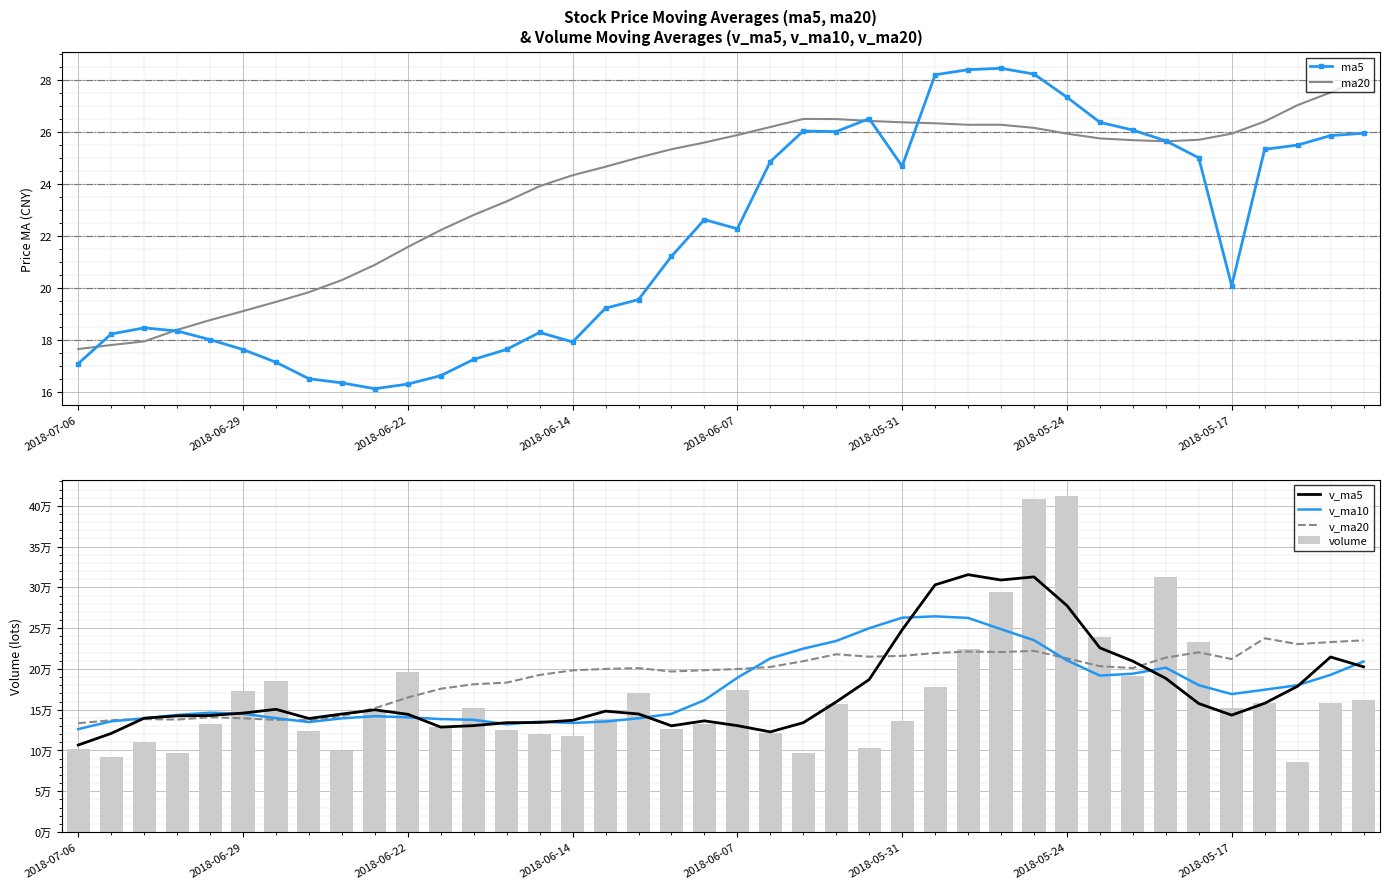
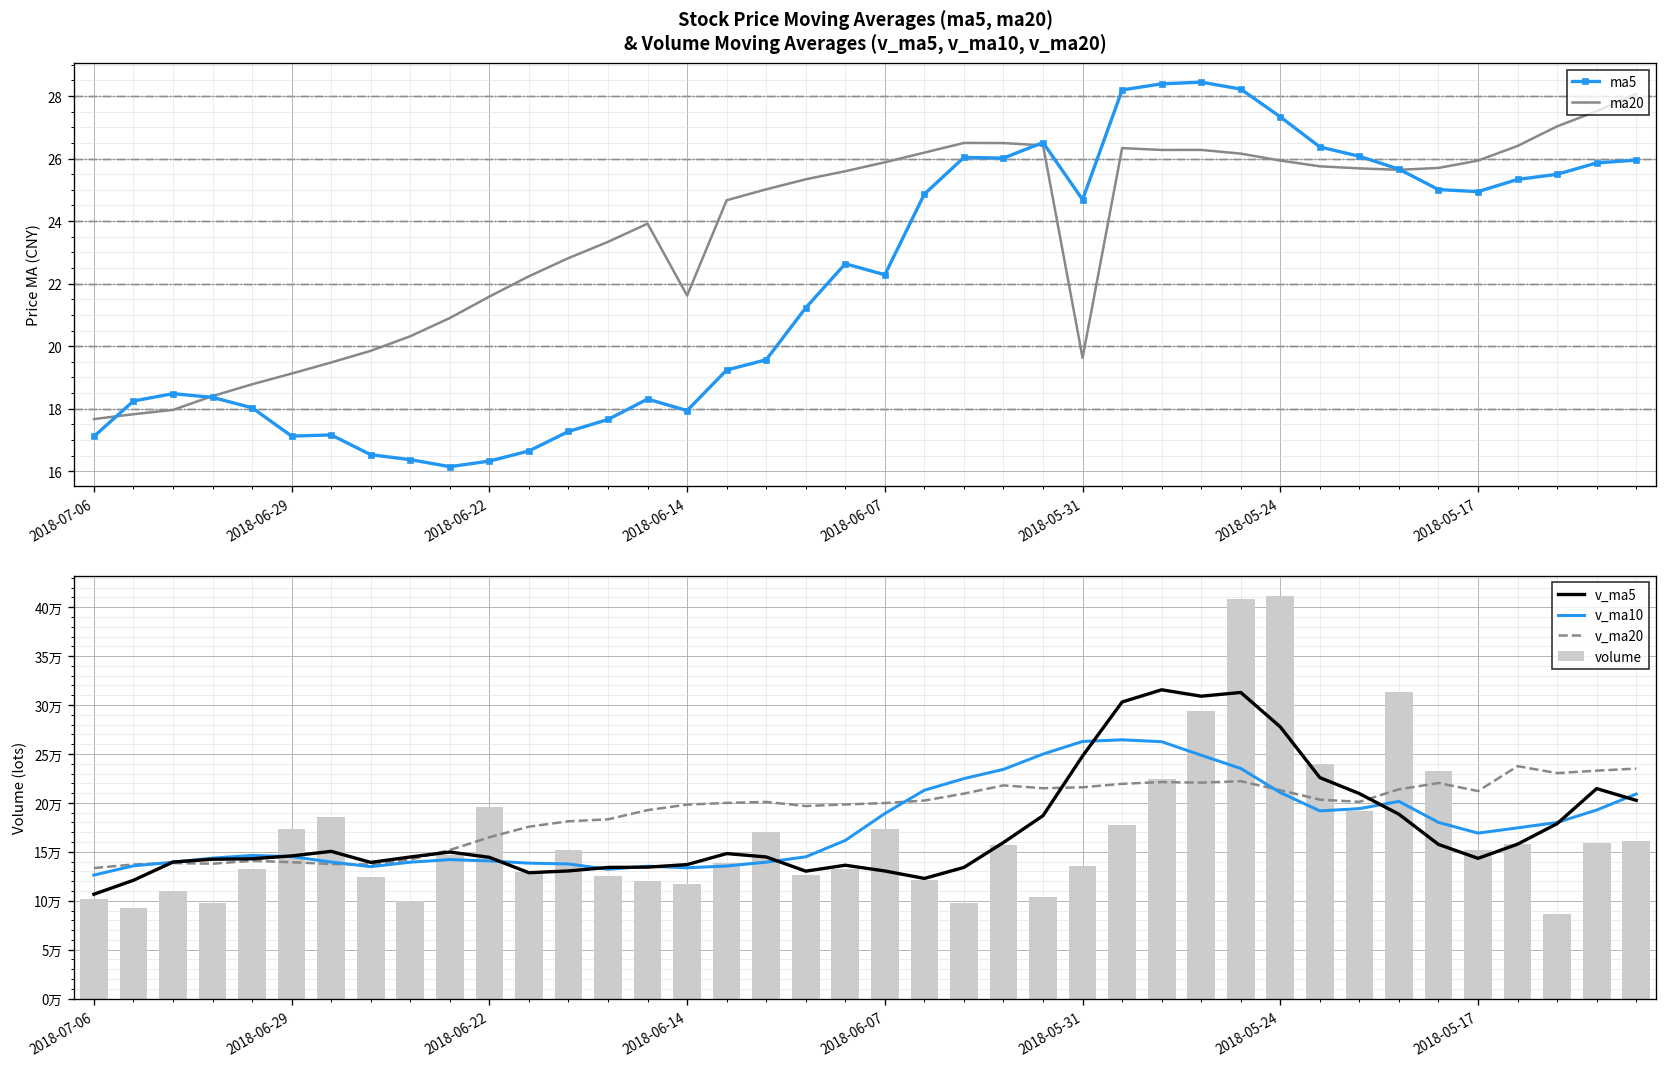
Stock Price Moving Averages (ma5, ma20) & Volume Moving Averages (v_ma5, v_ma10, v_ma20), ma5, 2018-06-29: 17.6 -> 17.1
Stock Price Moving Averages (ma5, ma20) & Volume Moving Averages (v_ma5, v_ma10, v_ma20), ma20, 2018-06-14: 24.3 -> 21.6
Stock Price Moving Averages (ma5, ma20) & Volume Moving Averages (v_ma5, v_ma10, v_ma20), ma20, 2018-05-31: 26.4 -> 19.6
Stock Price Moving Averages (ma5, ma20) & Volume Moving Averages (v_ma5, v_ma10, v_ma20), ma5, 2018-05-17: 20.1 -> 24.9
